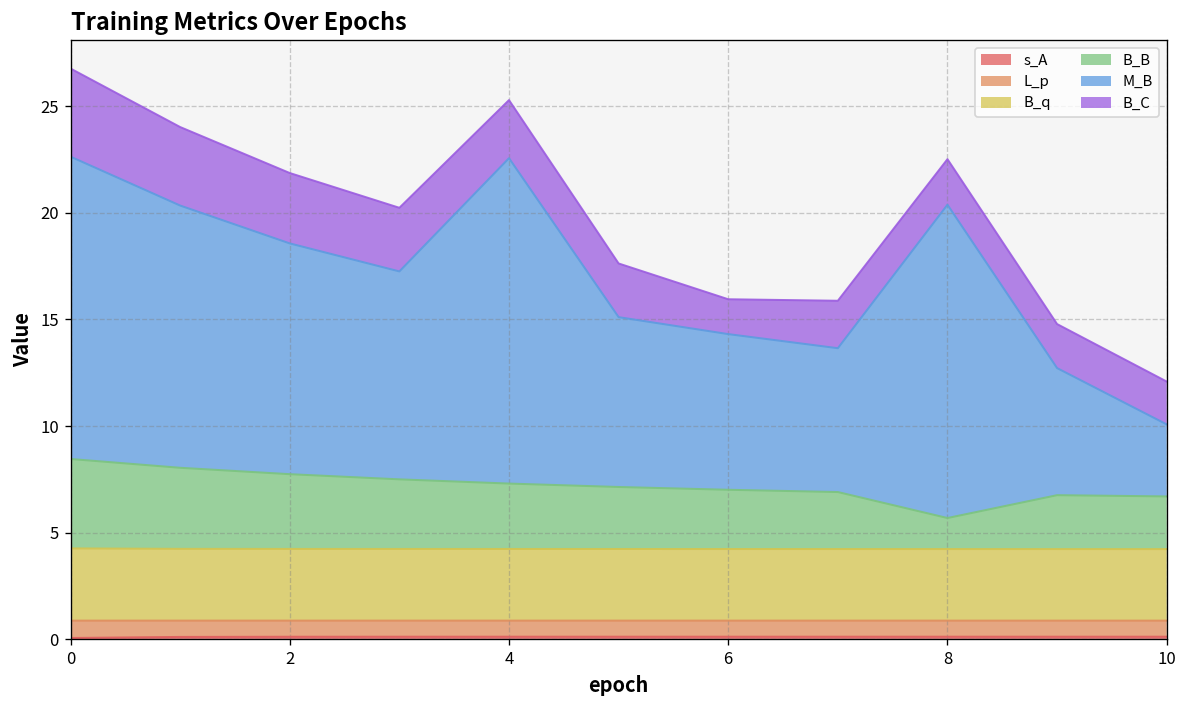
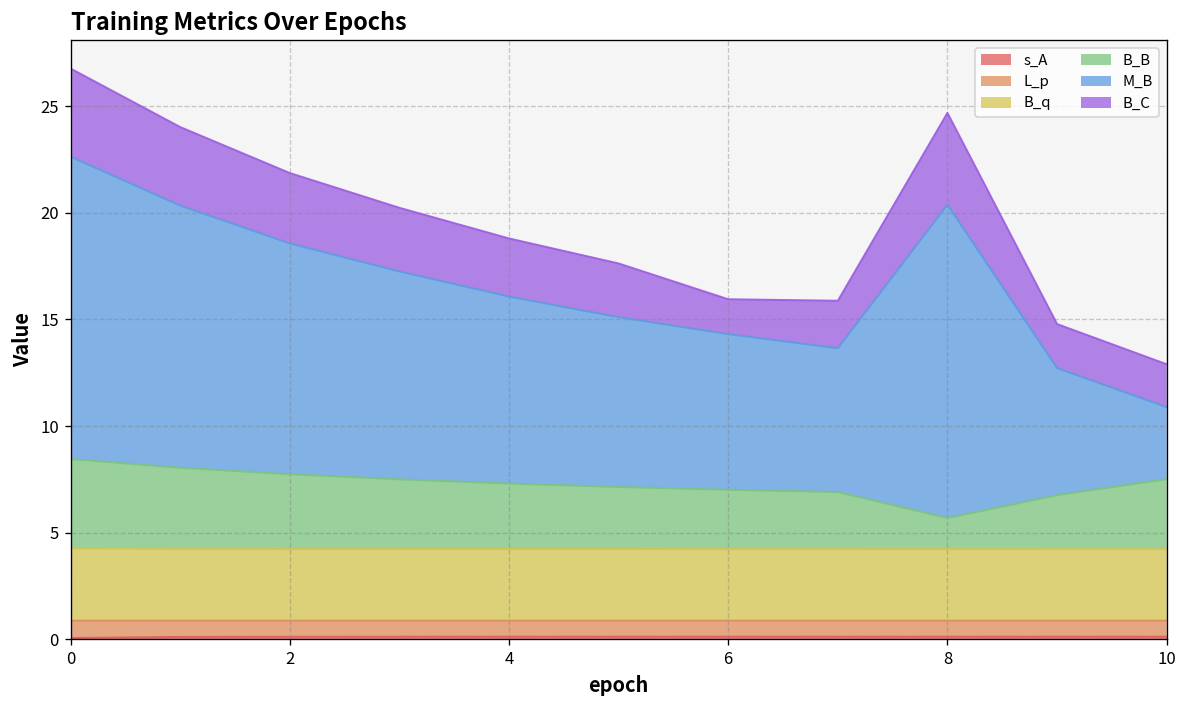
M_B, 4: 15.3 -> 8.8
B_C, 8: 2.1 -> 4.3
B_B, 10: 2.5 -> 3.3
